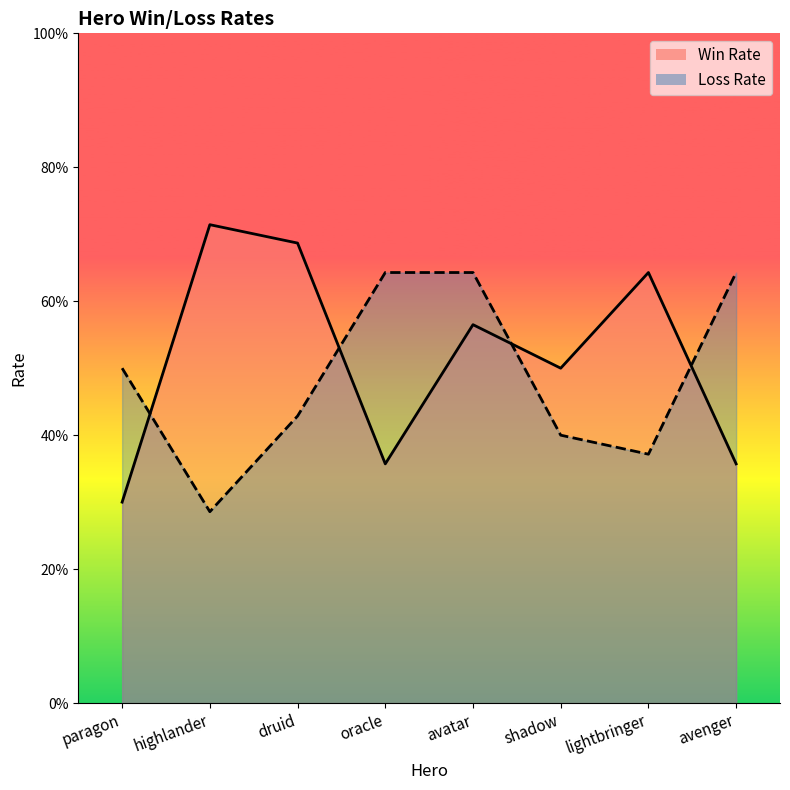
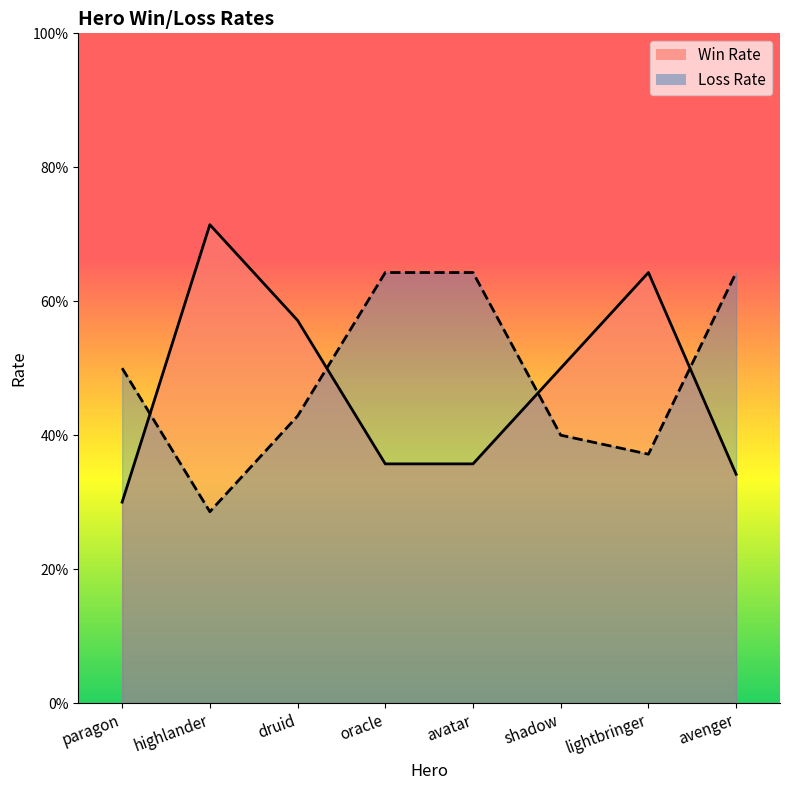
Win Rate, druid: 69% -> 57%
Win Rate, avatar: 56% -> 36%
Win Rate, avenger: 36% -> 34%
